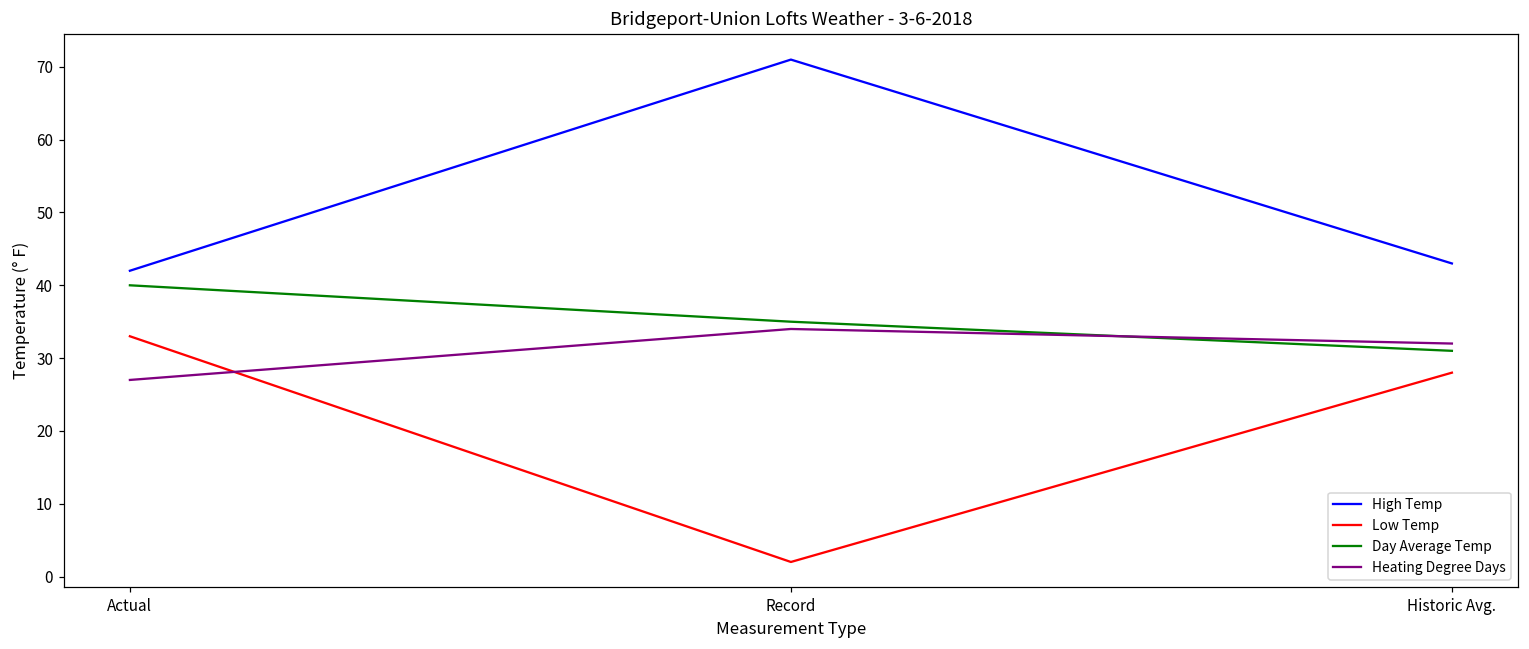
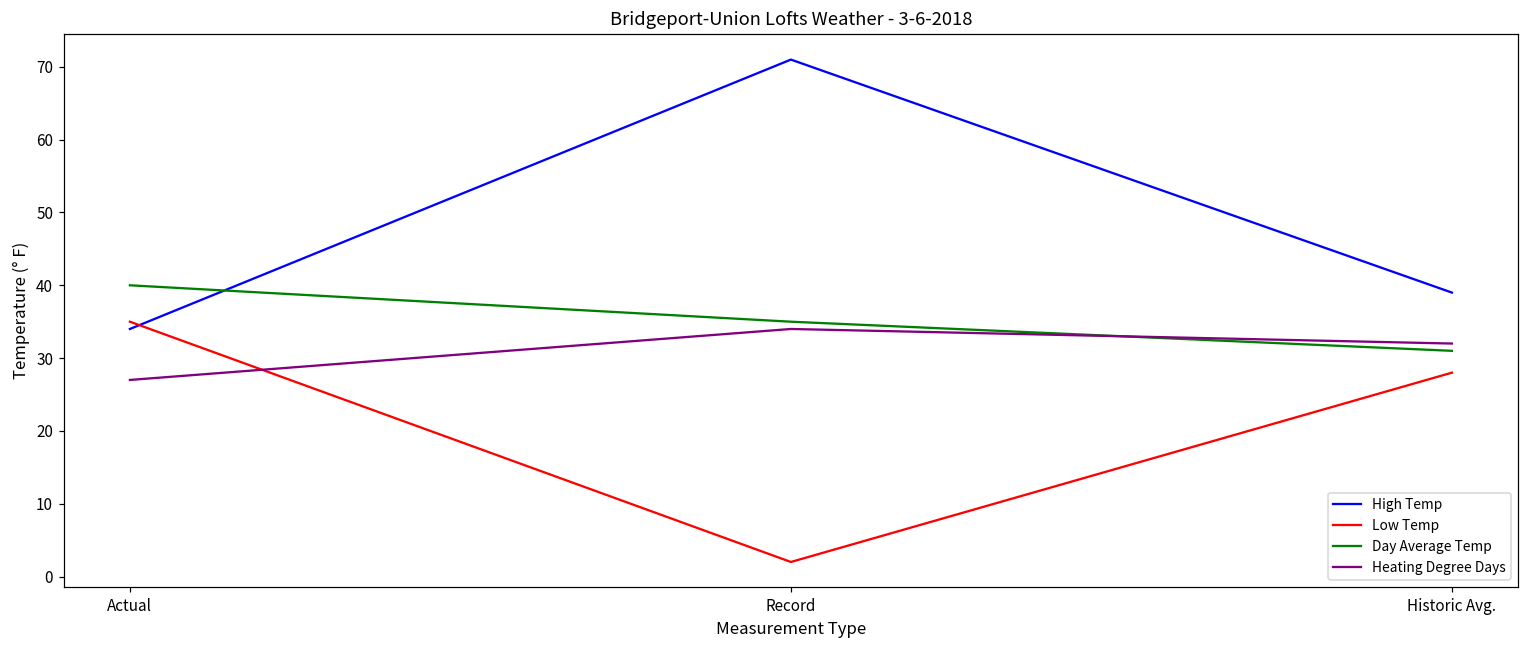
High Temp, Actual: 42 -> 34
Low Temp, Actual: 33 -> 35
High Temp, Historic Avg.: 43 -> 39
